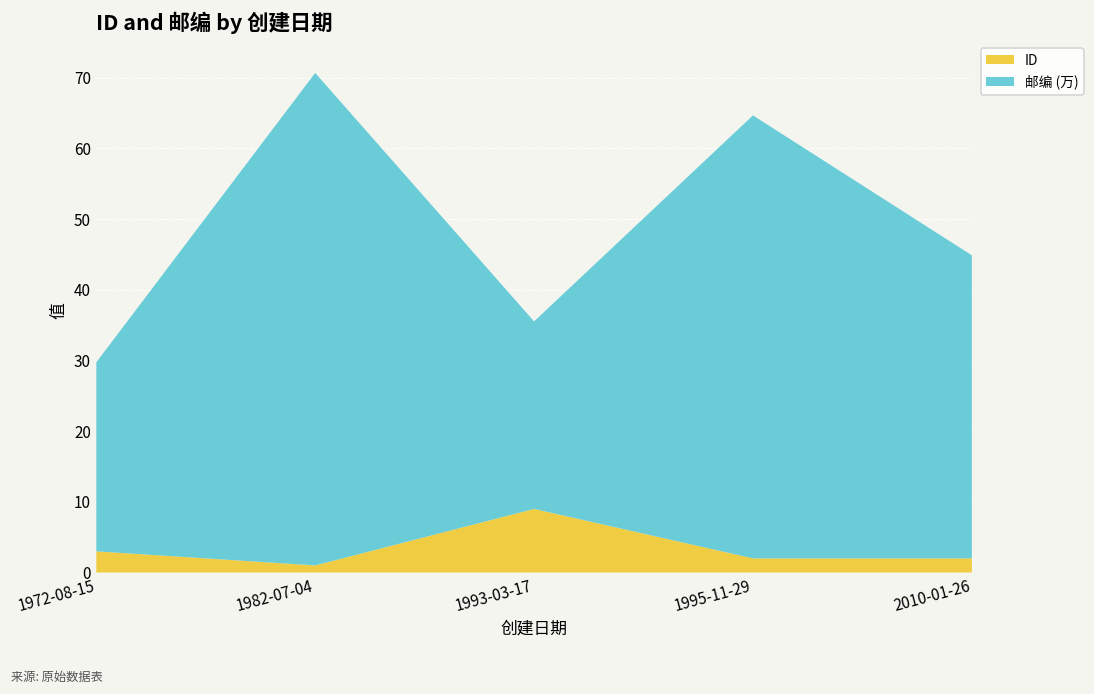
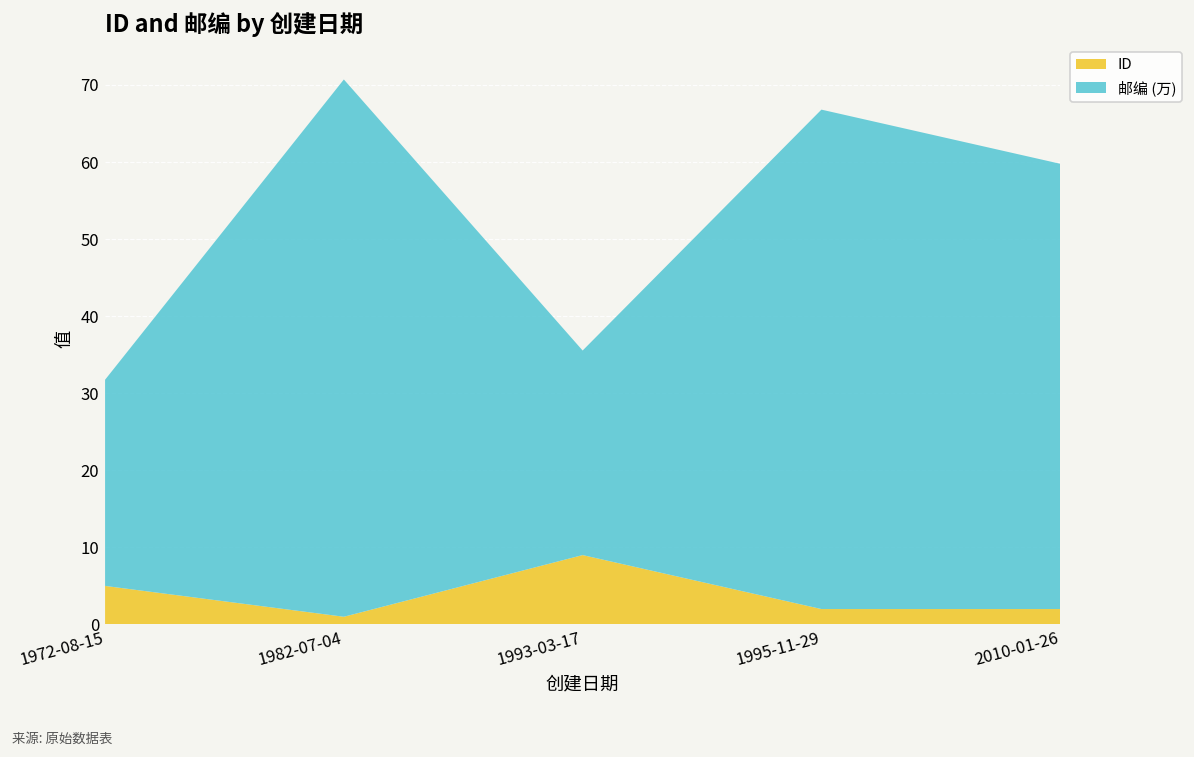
ID, 1972-08-15: 3 -> 5
邮编 (万), 1995-11-29: 63 -> 65
邮编 (万), 2010-01-26: 43 -> 58
